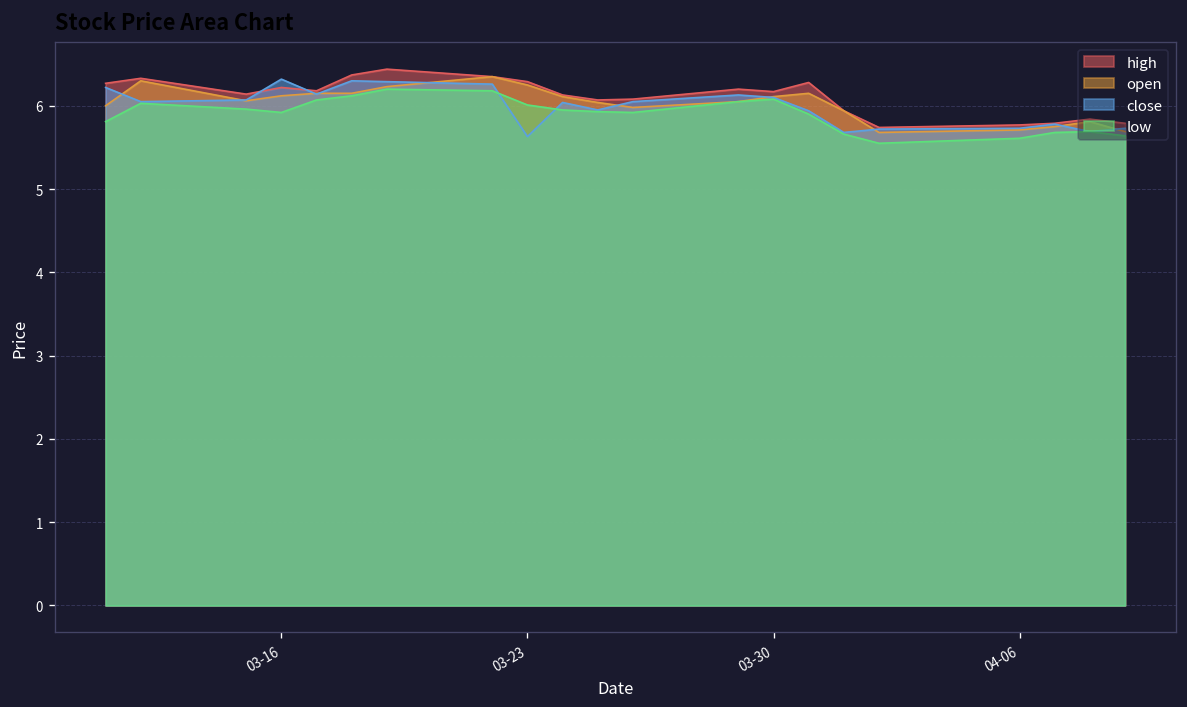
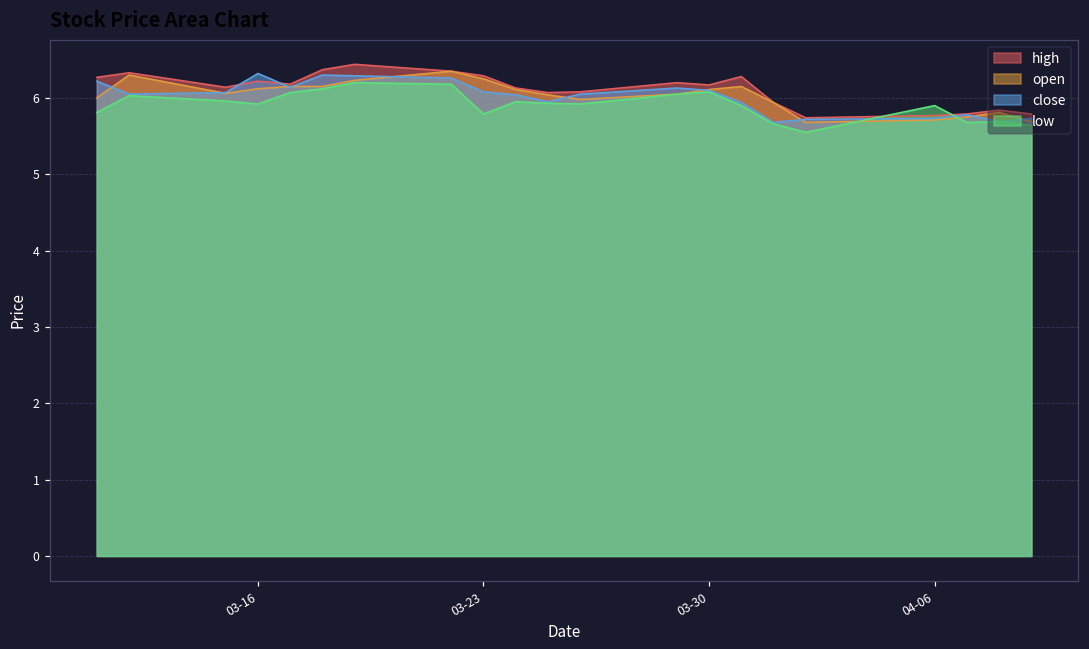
close, 03-23: 5.6 -> 6.1
low, 03-23: 6.0 -> 5.8
low, 04-06: 5.6 -> 5.9
